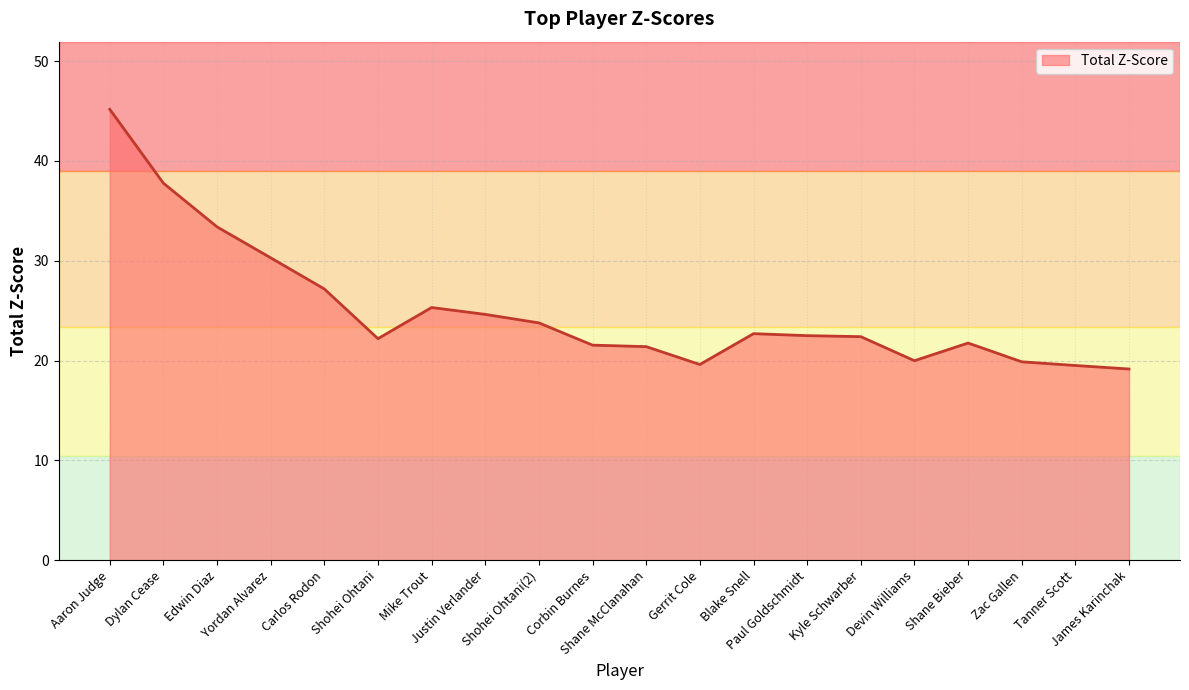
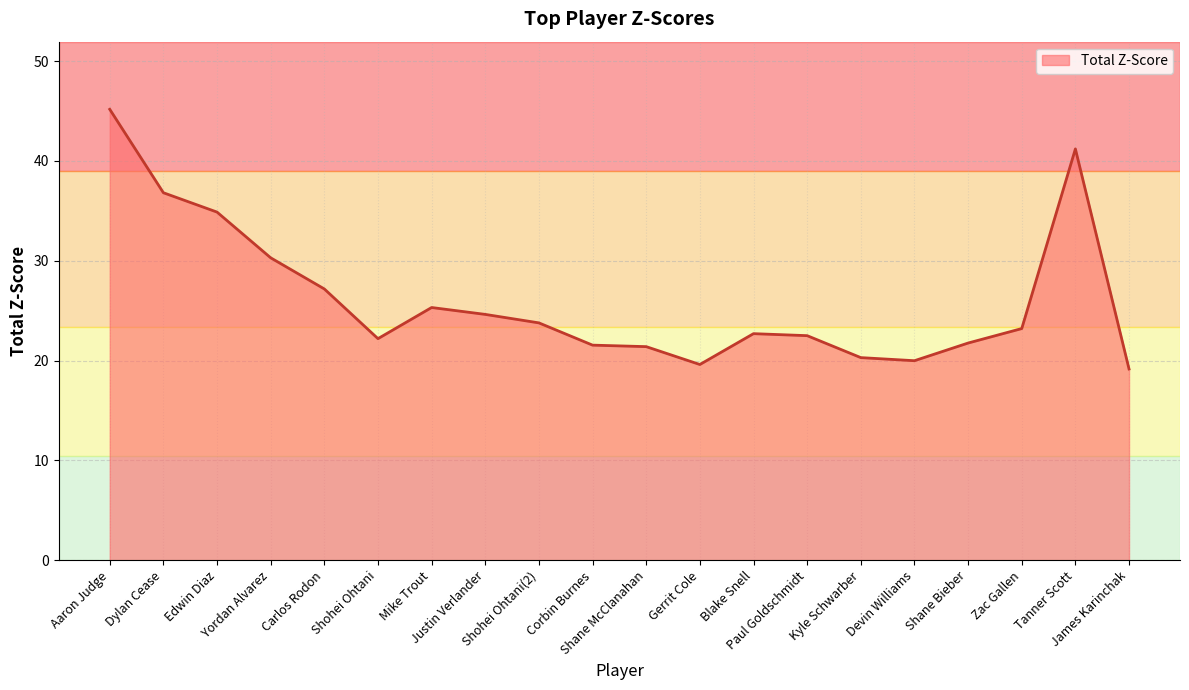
Dylan Cease: 38 -> 37
Edwin Diaz: 33 -> 35
Kyle Schwarber: 22 -> 20
Zac Gallen: 20 -> 23
Tanner Scott: 20 -> 41
